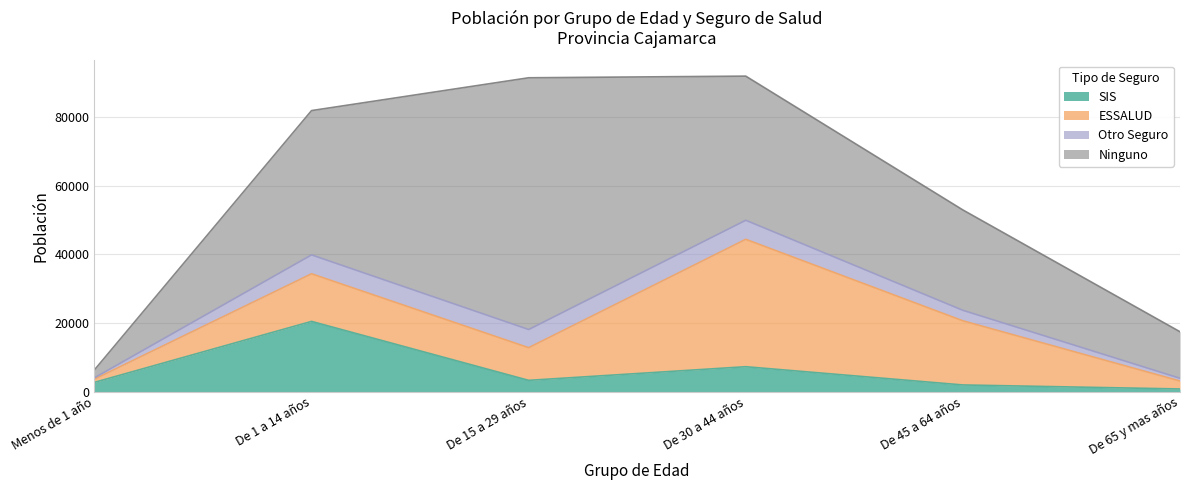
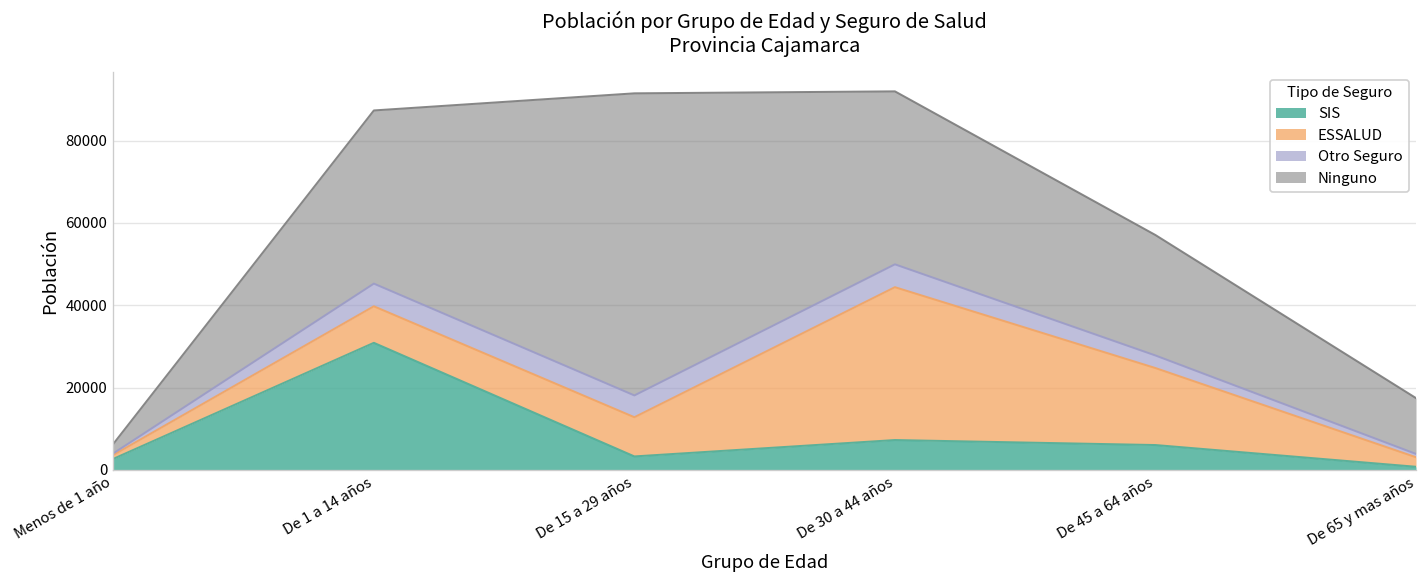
SIS, De 1 a 14 años: 20000 -> 31000
ESSALUD, De 1 a 14 años: 14000 -> 9000
SIS, De 45 a 64 años: 2000 -> 6000
